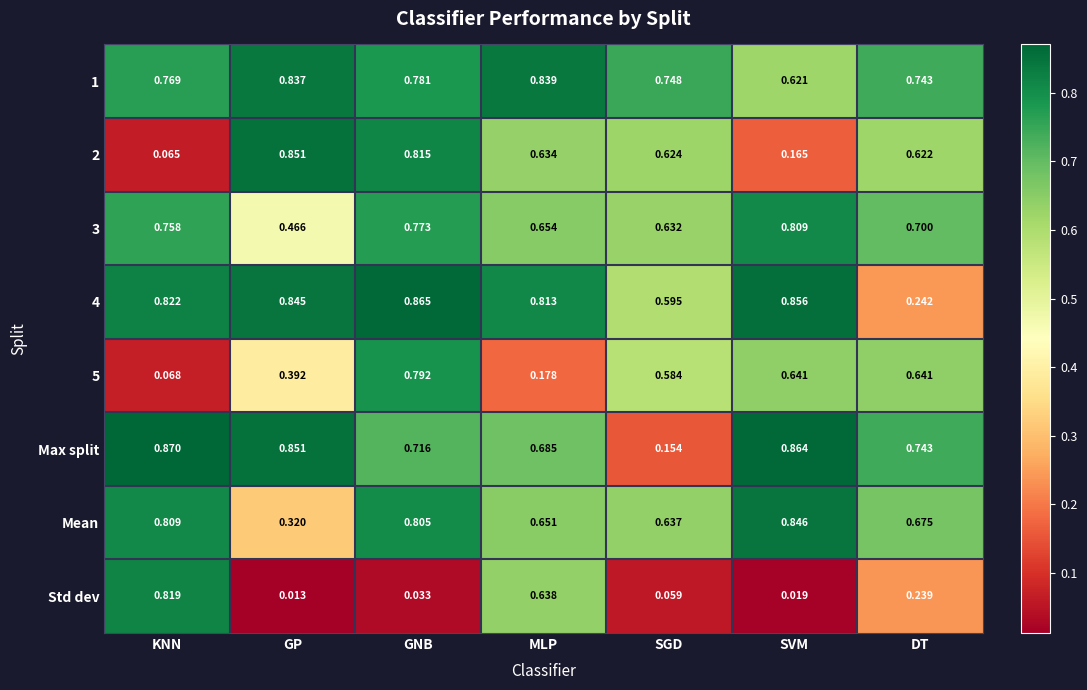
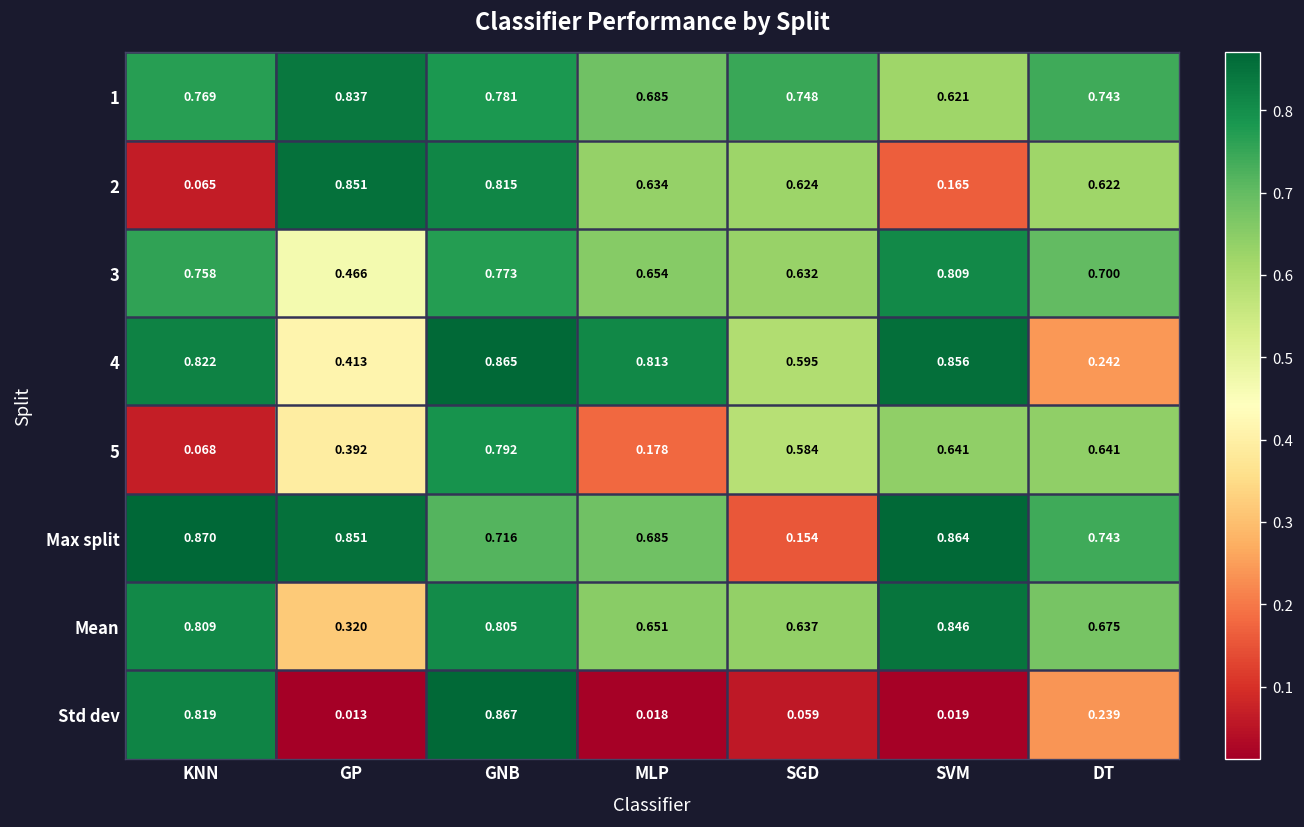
1, MLP: 0.839 -> 0.685
4, GP: 0.845 -> 0.413
Std dev, GNB: 0.033 -> 0.867
Std dev, MLP: 0.638 -> 0.018
